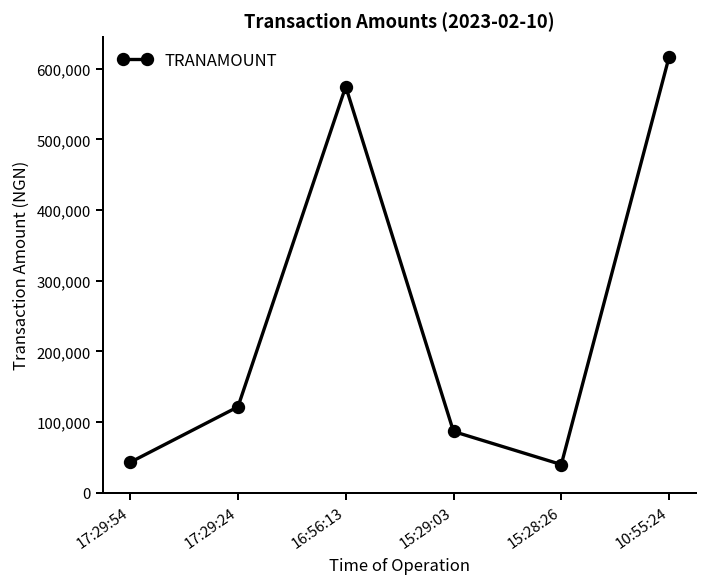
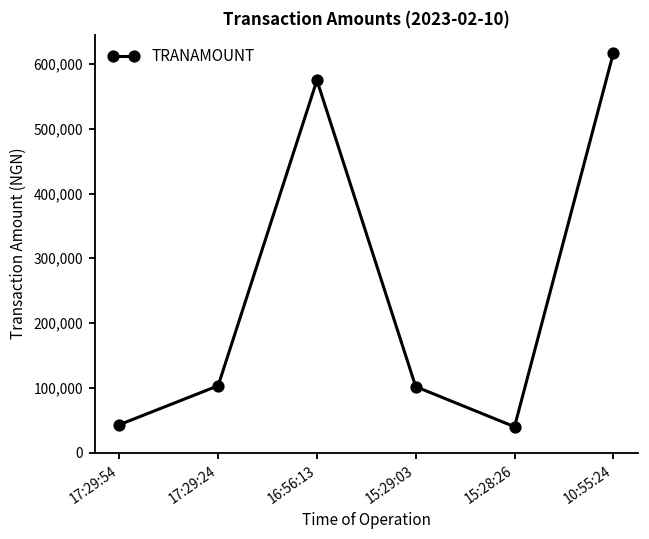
17:29:24: 120,000 -> 100,000
15:29:03: 90,000 -> 100,000
